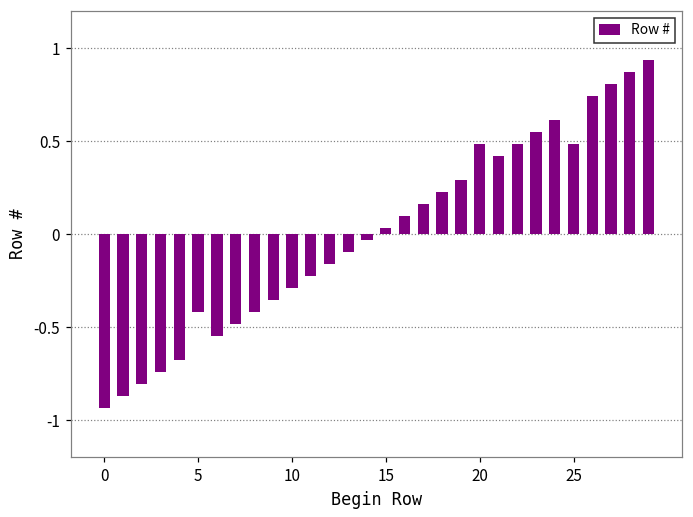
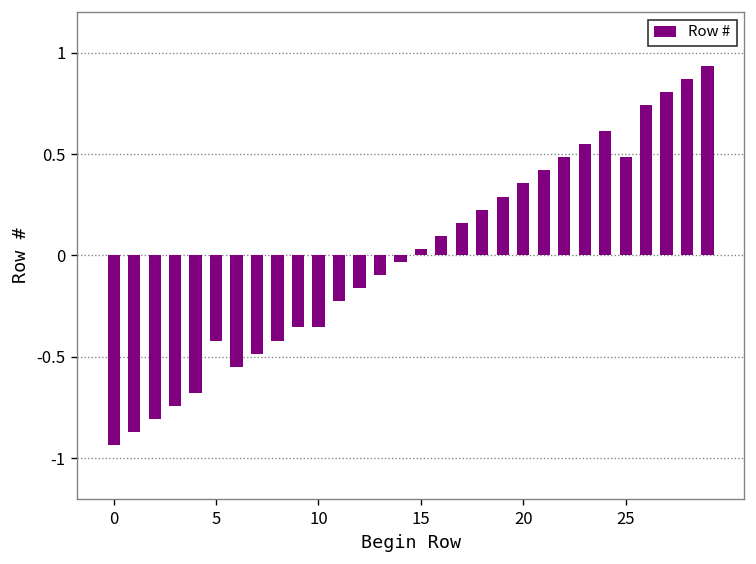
10: -0.29 -> -0.35
20: 0.48 -> 0.35
